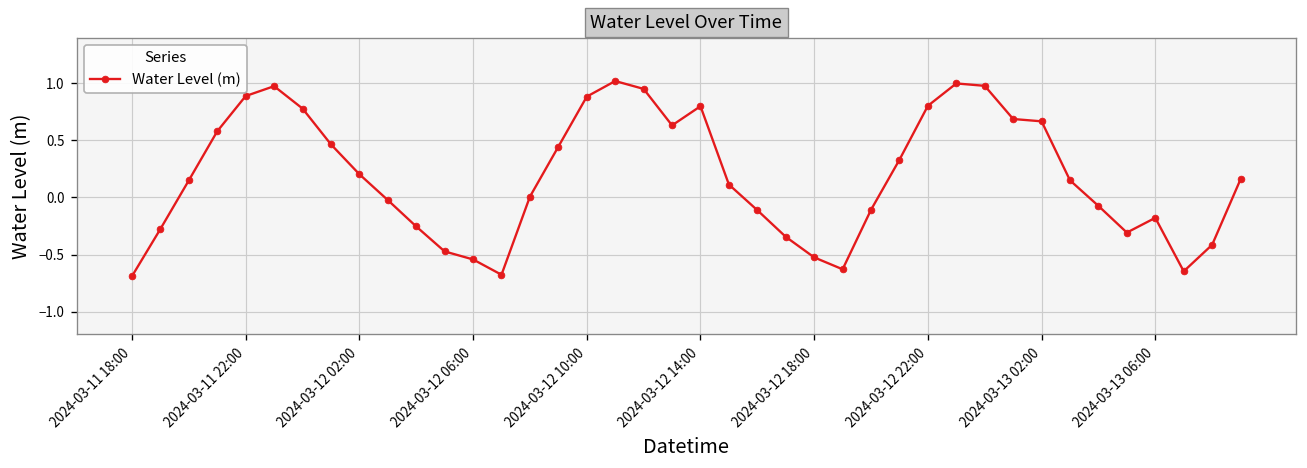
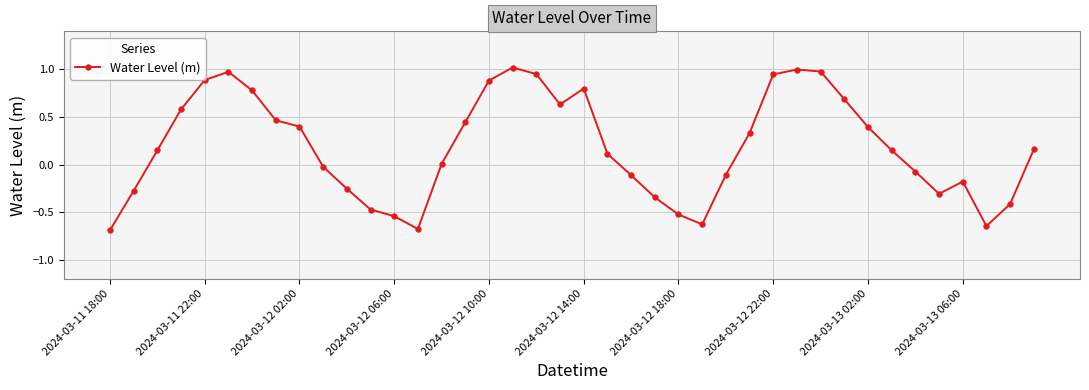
2024-03-12 02:00: 0.2 -> 0.4
2024-03-12 22:00: 0.8 -> 0.9
2024-03-13 02:00: 0.7 -> 0.4
